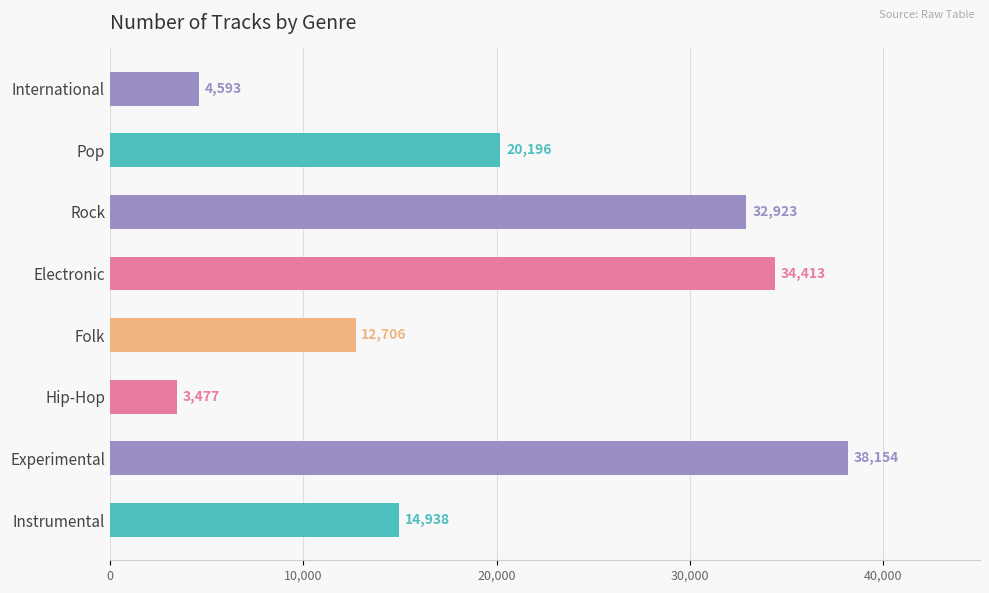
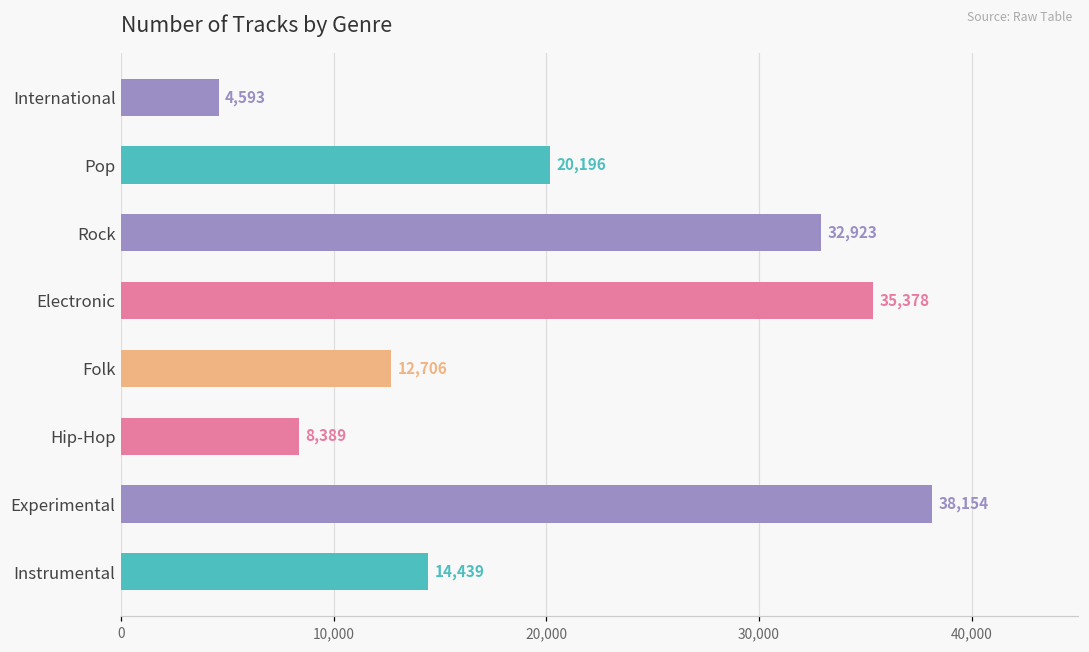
Electronic: 34,413 -> 35,378
Hip-Hop: 3,477 -> 8,389
Instrumental: 14,938 -> 14,439
